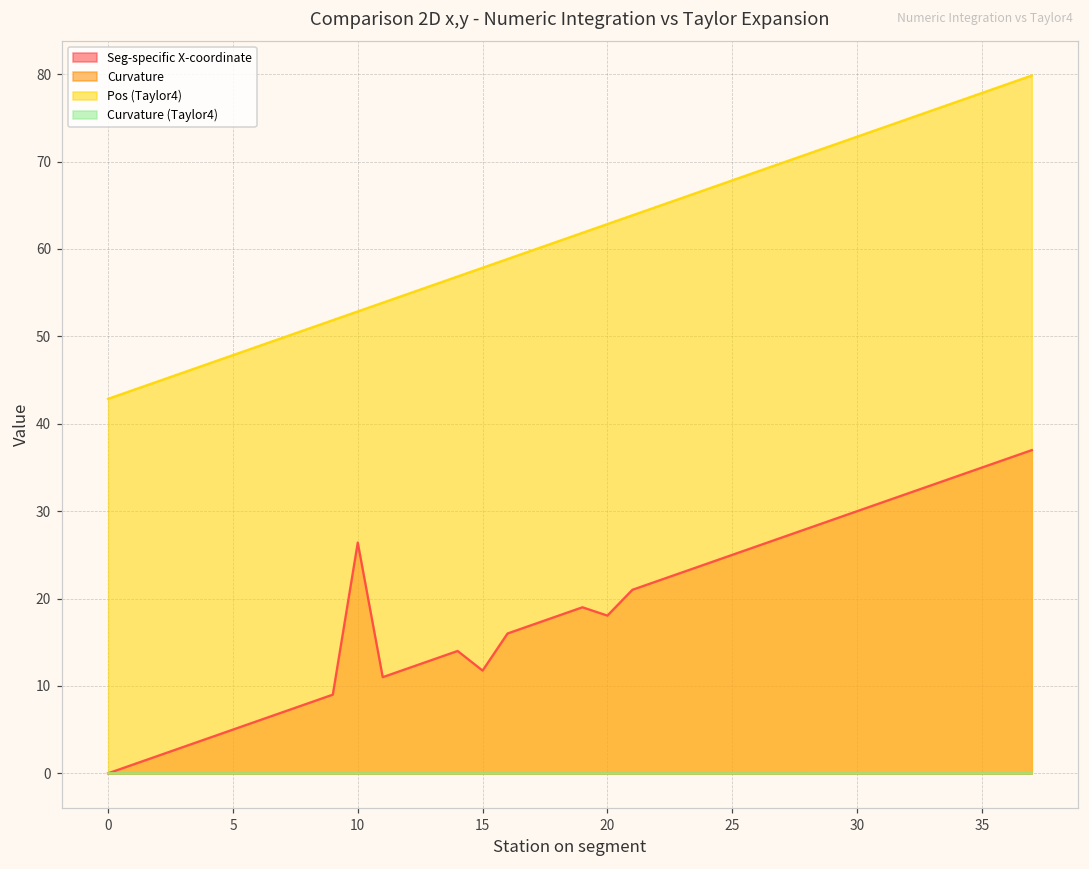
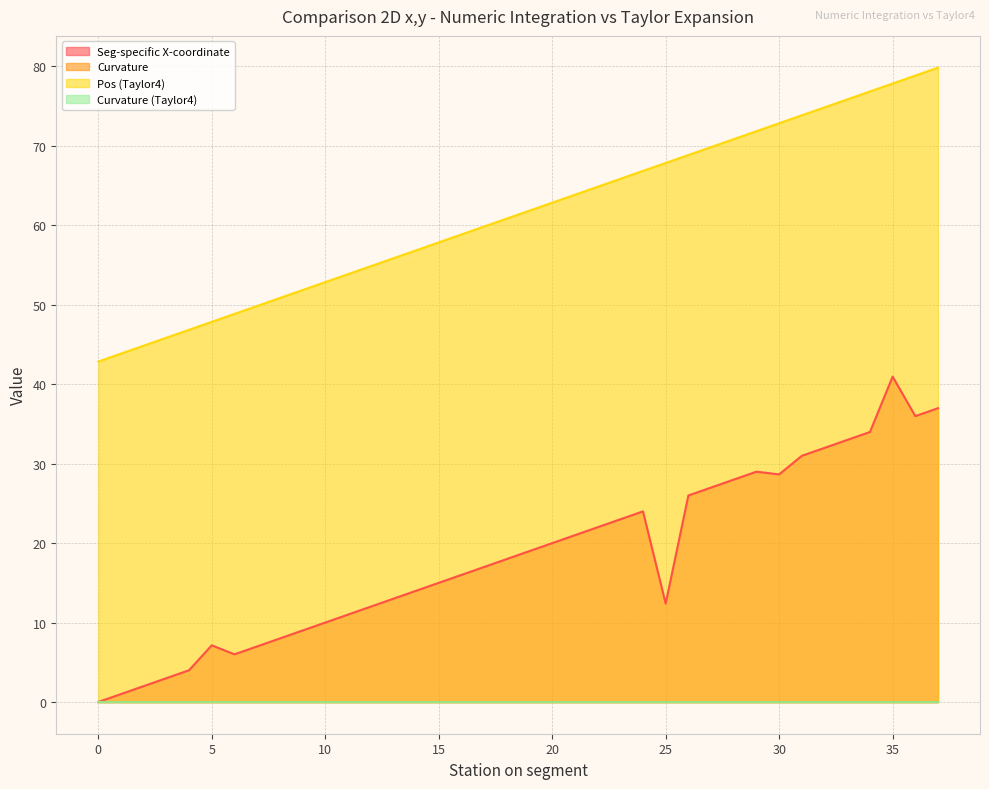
Seg-specific X-coordinate, 5: 5 -> 7
Seg-specific X-coordinate, 10: 26 -> 10
Seg-specific X-coordinate, 15: 12 -> 15
Seg-specific X-coordinate, 20: 18 -> 20
Seg-specific X-coordinate, 25: 25 -> 12
Seg-specific X-coordinate, 30: 30 -> 29
Seg-specific X-coordinate, 35: 35 -> 41
